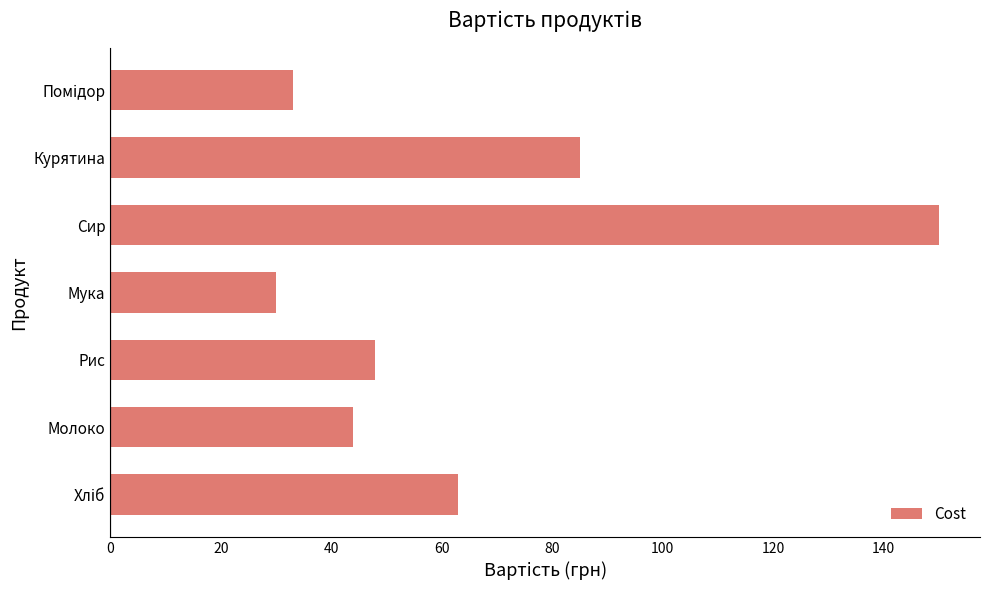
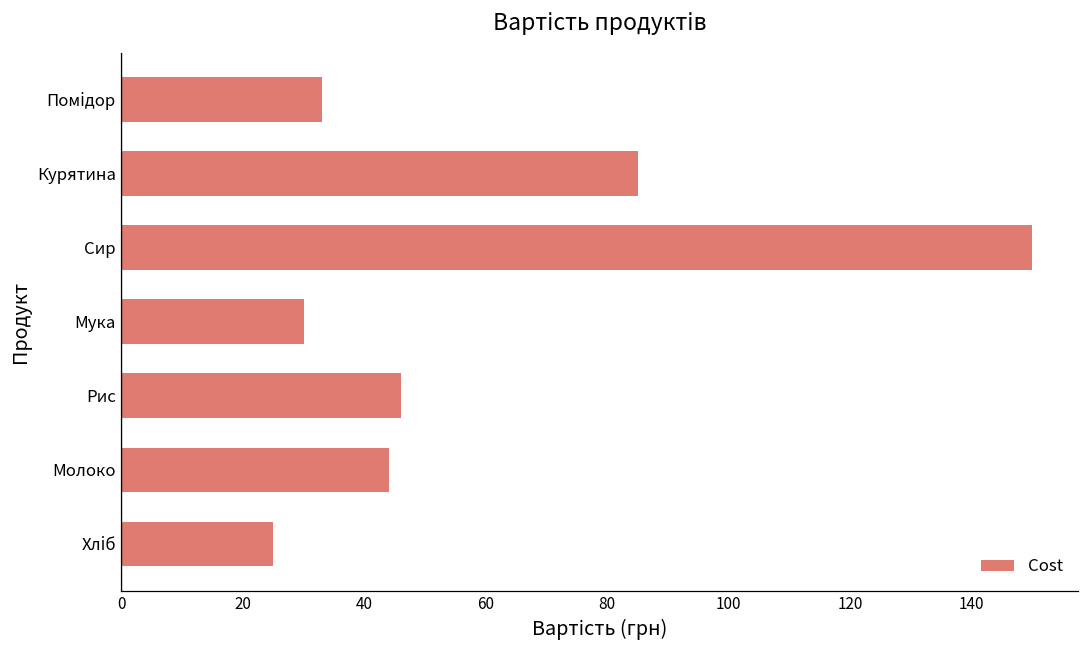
Рис: 48 -> 46
Хліб: 63 -> 25
